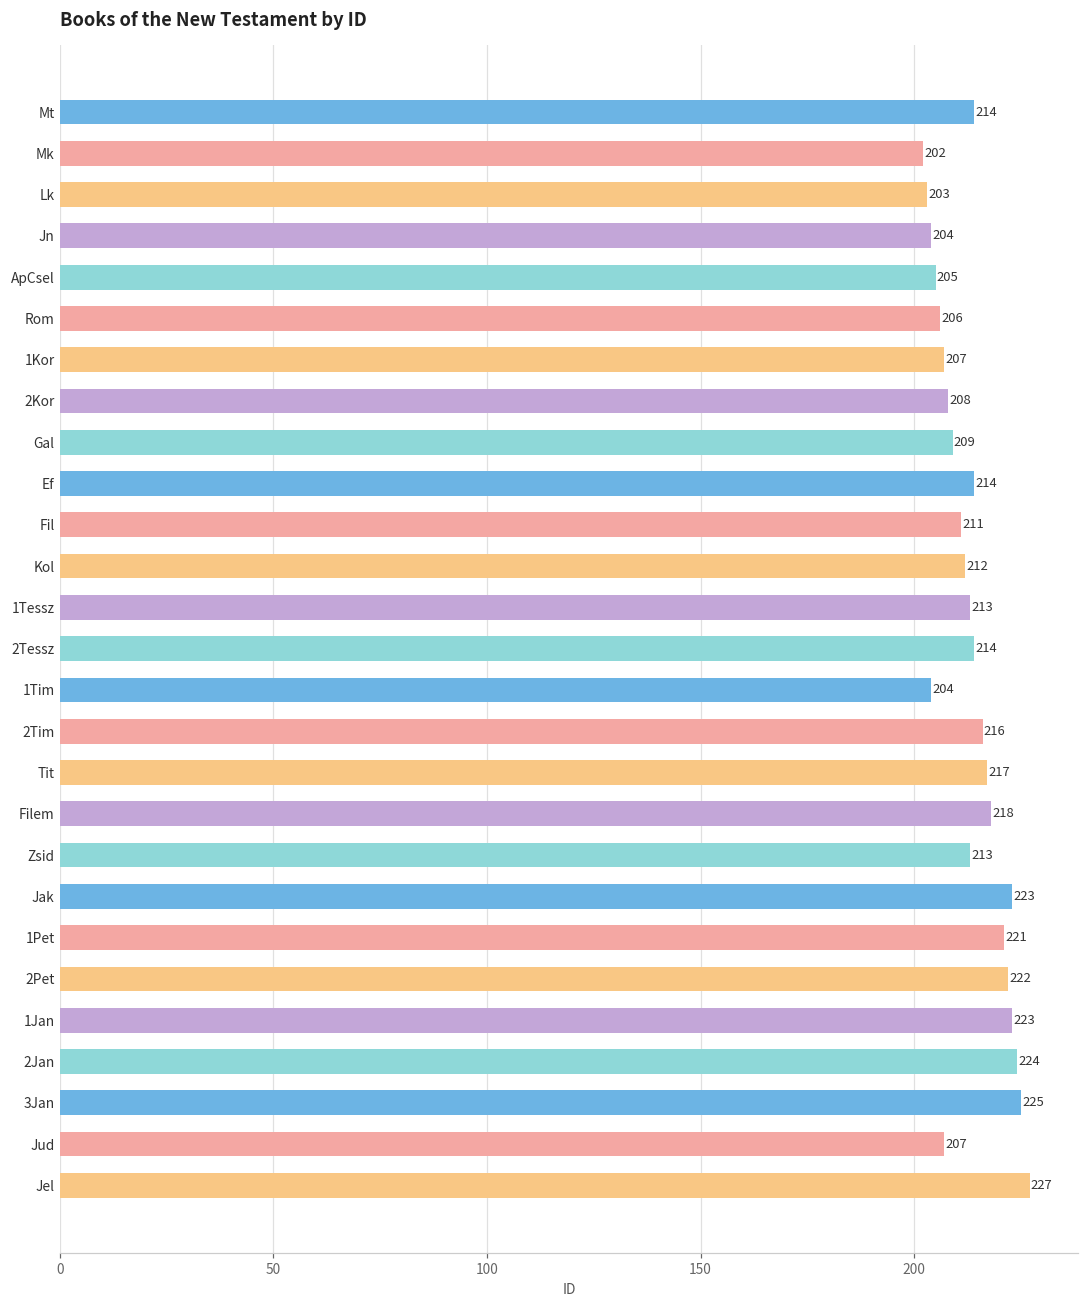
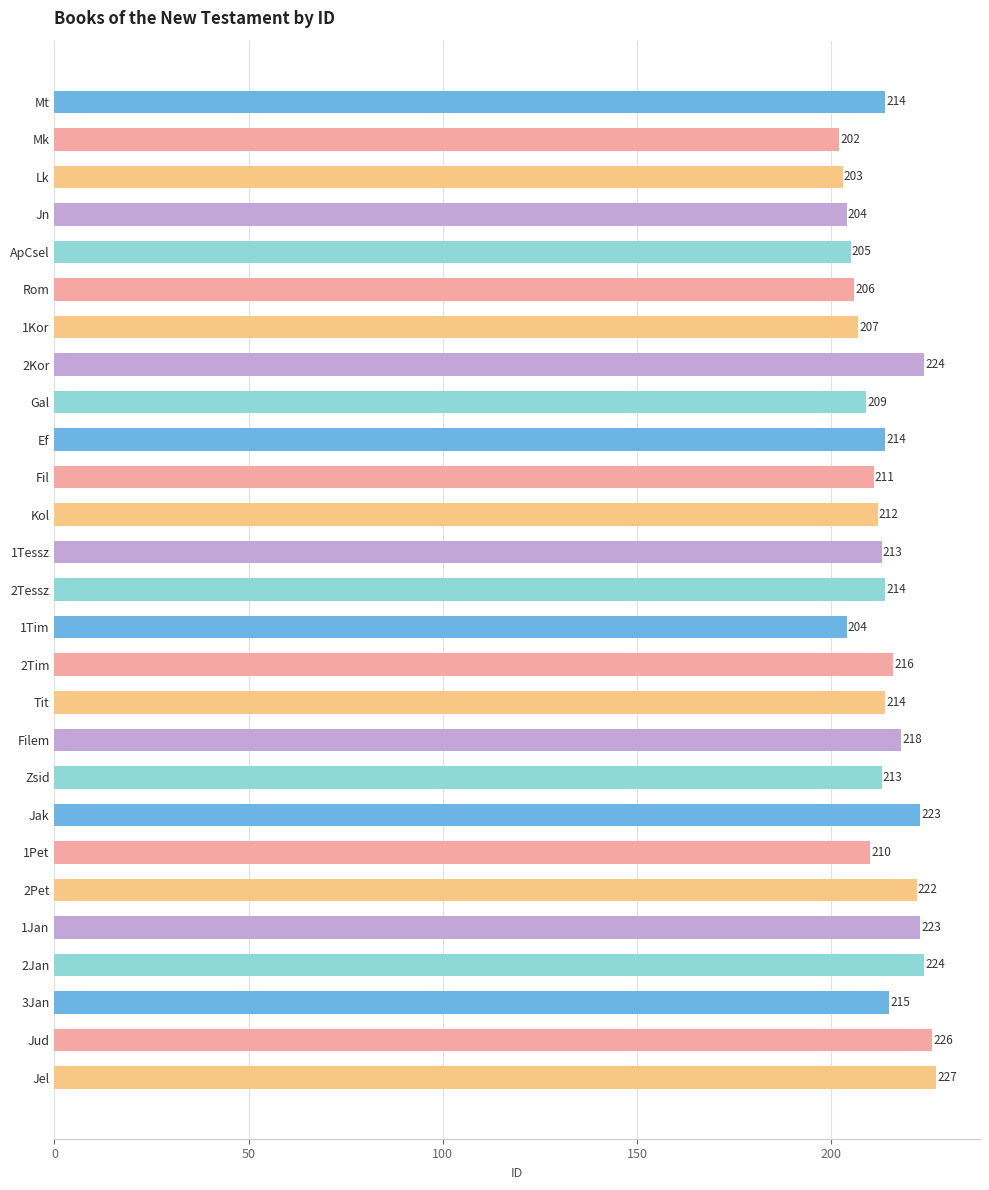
2Kor: 208 -> 224
Tit: 217 -> 214
1Pet: 221 -> 210
3Jan: 225 -> 215
Jud: 207 -> 226
